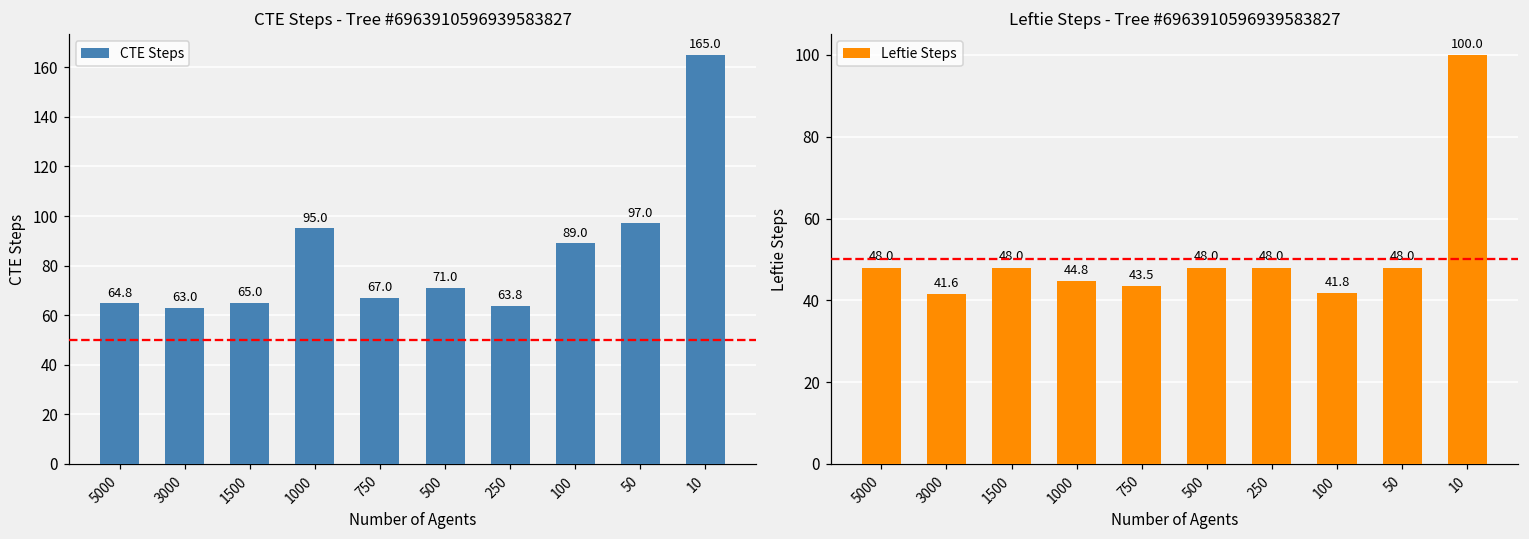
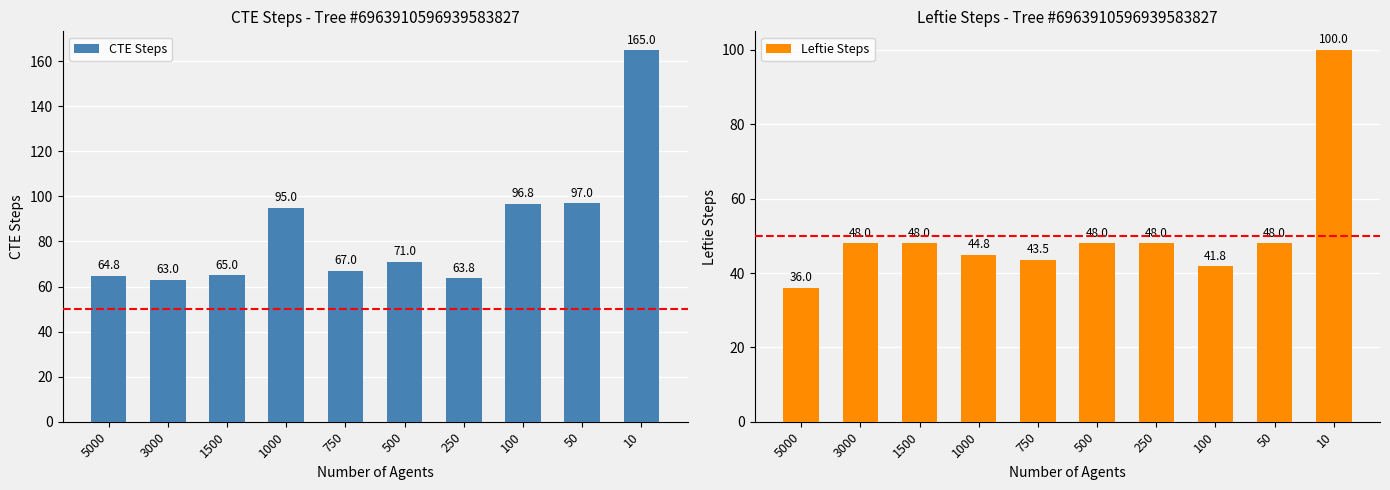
CTE Steps - Tree #6963910596939583827, 100: 89.0 -> 96.8
Leftie Steps - Tree #6963910596939583827, 5000: 48.0 -> 36.0
Leftie Steps - Tree #6963910596939583827, 3000: 41.6 -> 48.0
